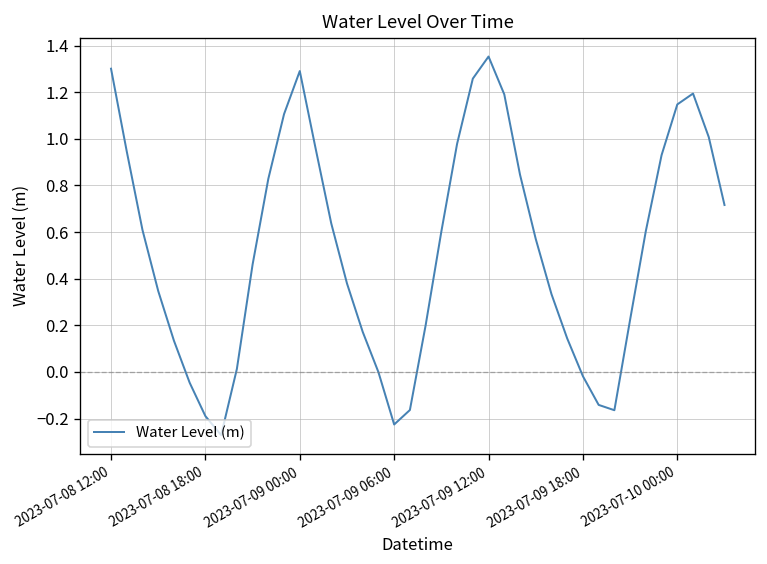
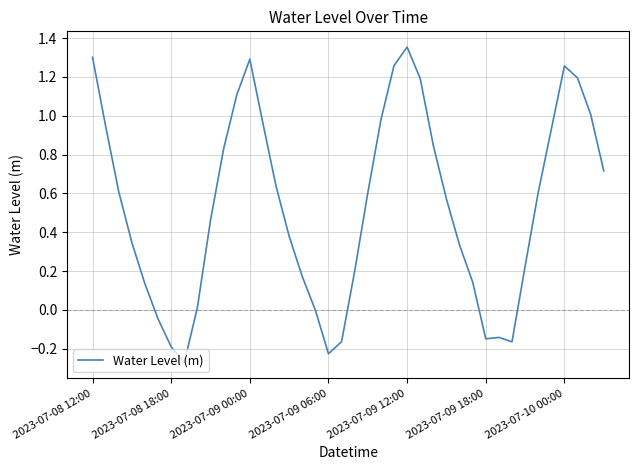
2023-07-09 18:00: -0.02 -> -0.15
2023-07-10 00:00: 1.15 -> 1.26
